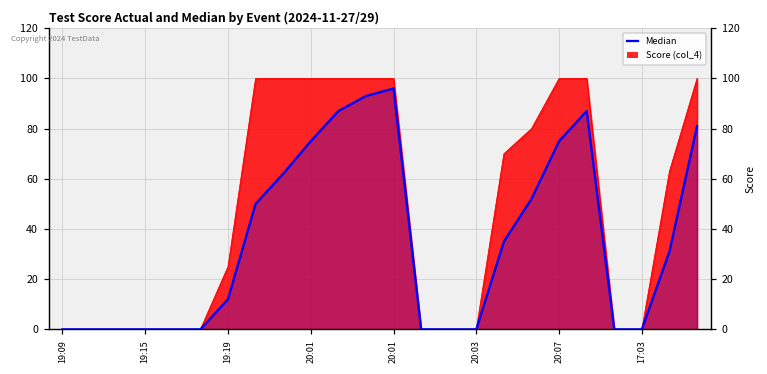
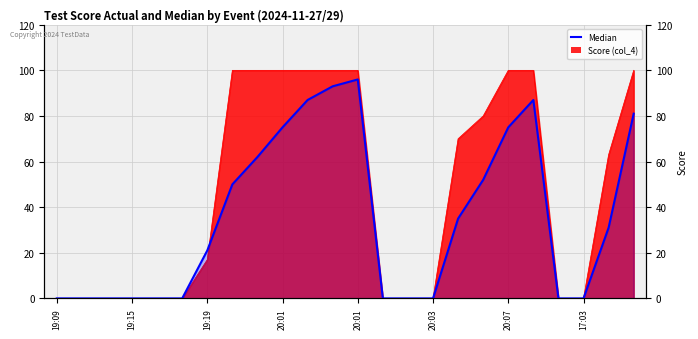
Score (col_4), 19:19: 25 -> 17
Median, 19:19: 12 -> 21
